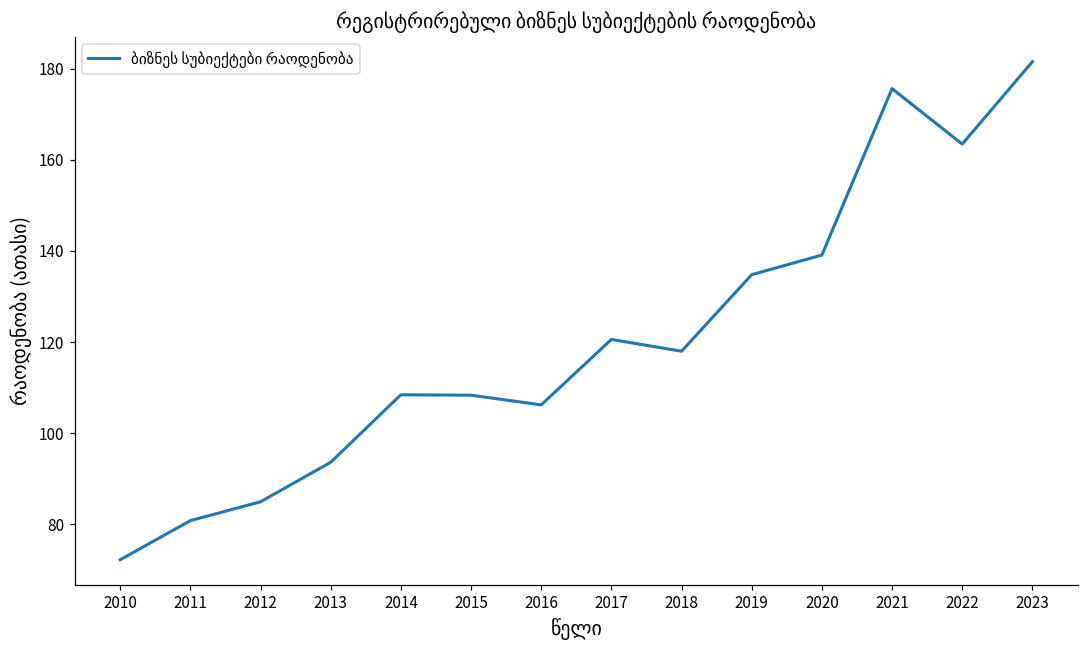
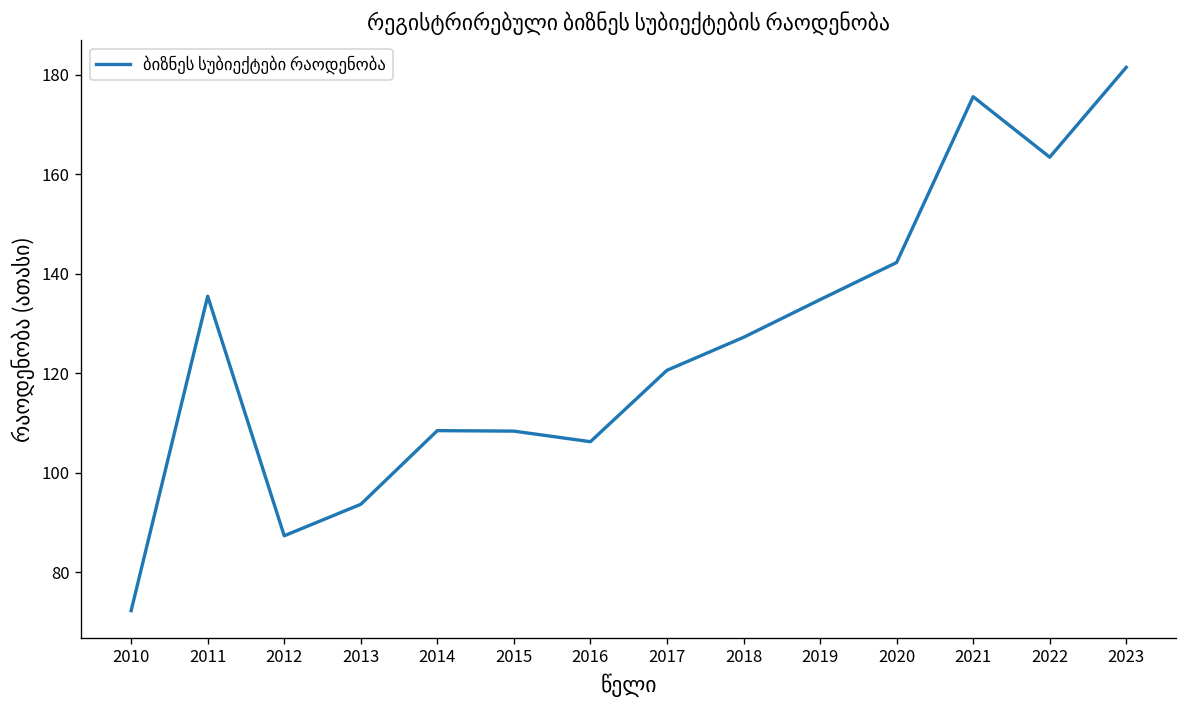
2011: 81 -> 135
2012: 85 -> 87
2018: 118 -> 127
2020: 139 -> 142
